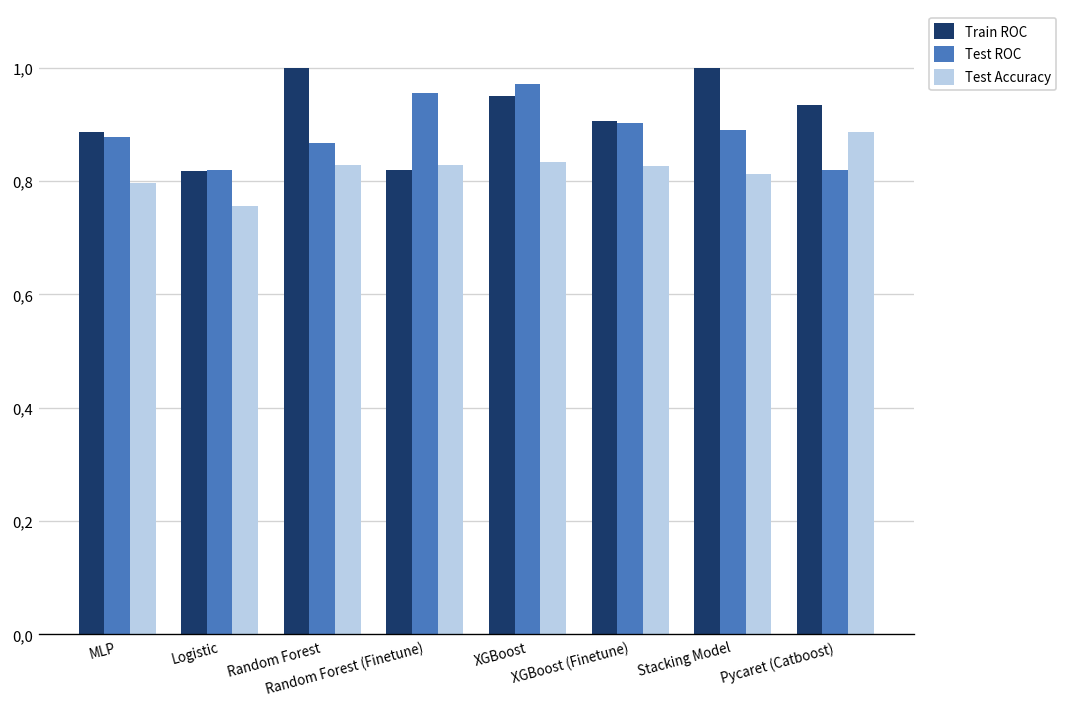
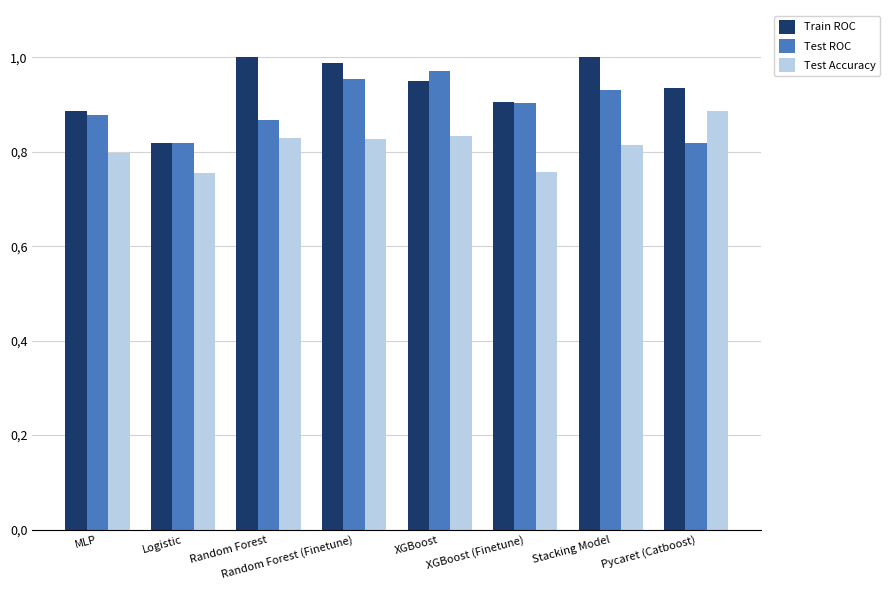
Train ROC, Random Forest (Finetune): 8.2 -> 9.9
Test Accuracy, XGBoost (Finetune): 8.3 -> 7.6
Test ROC, Stacking Model: 8.9 -> 9.3
